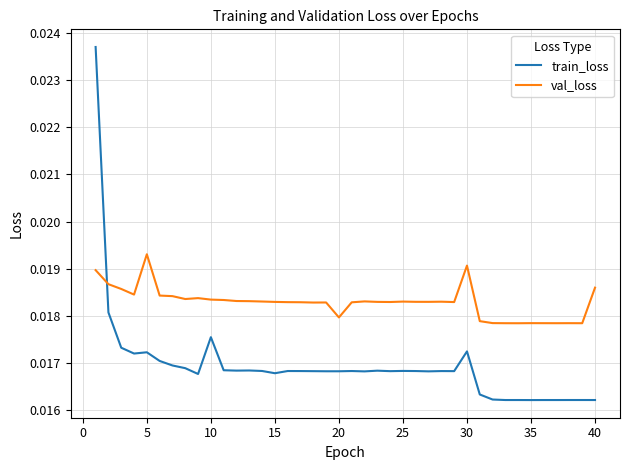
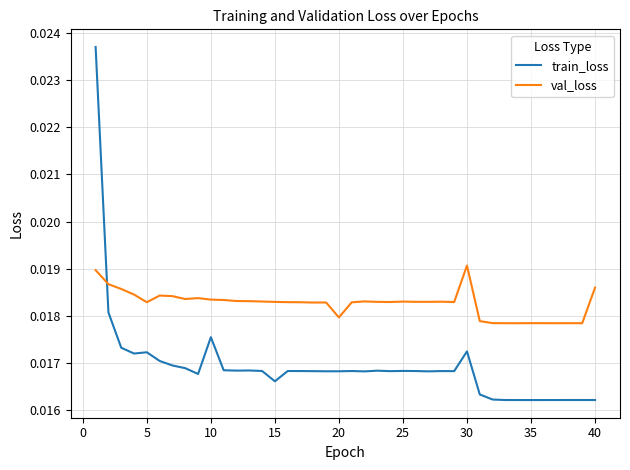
val_loss, 5: 0.0193 -> 0.0183
train_loss, 15: 0.0168 -> 0.0166
